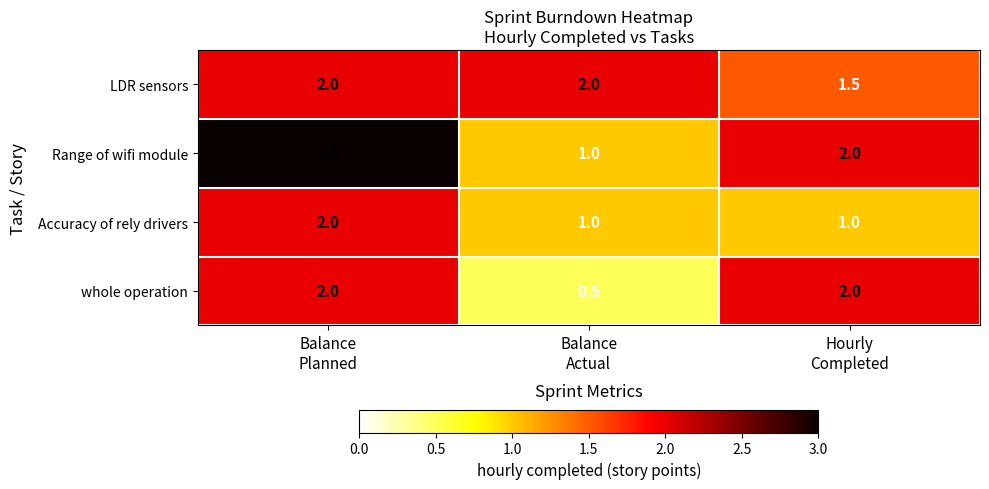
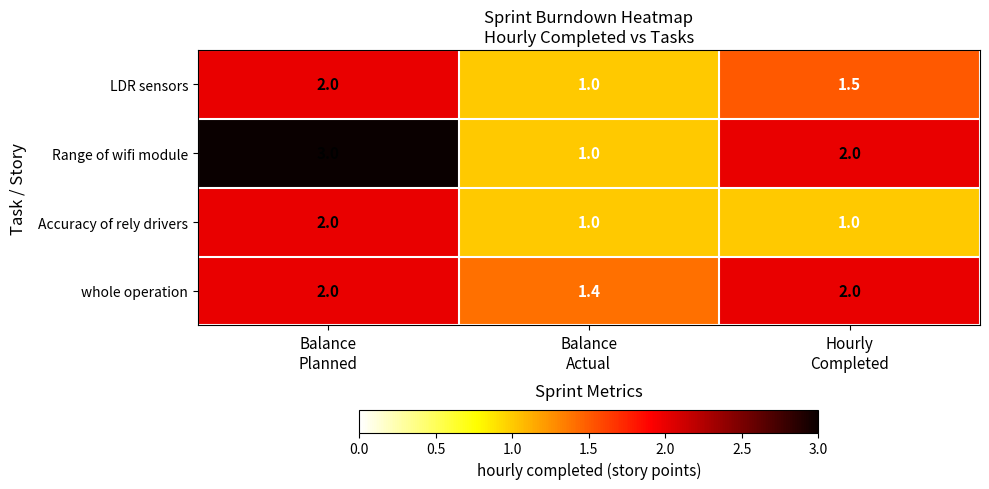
LDR sensors, Balance Actual: 2.0 -> 1.0
whole operation, Balance Actual: 0.5 -> 1.4
